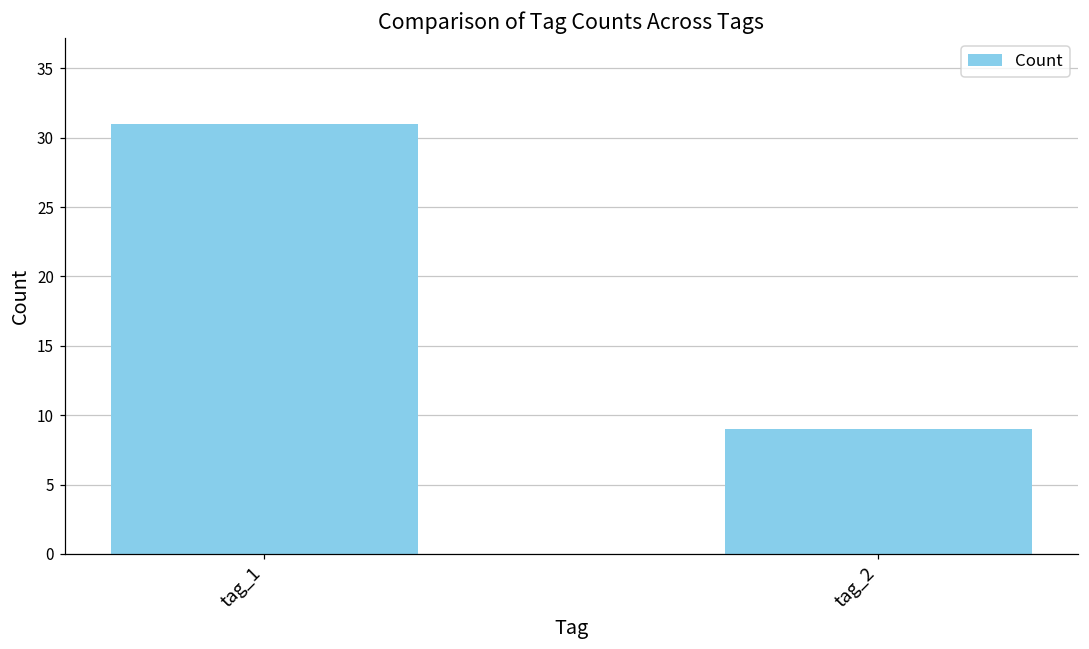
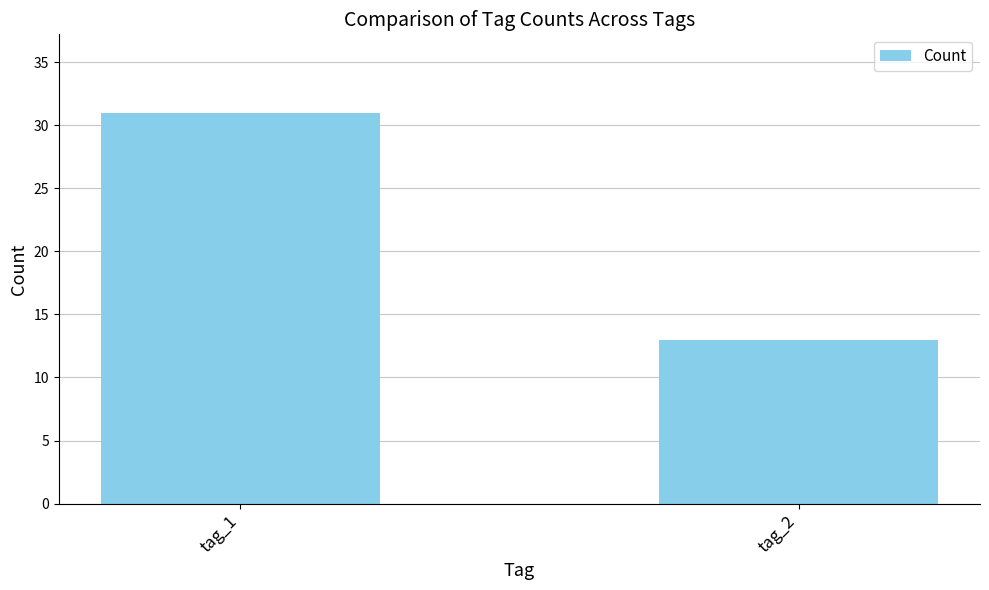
tag_2: 9 -> 13
